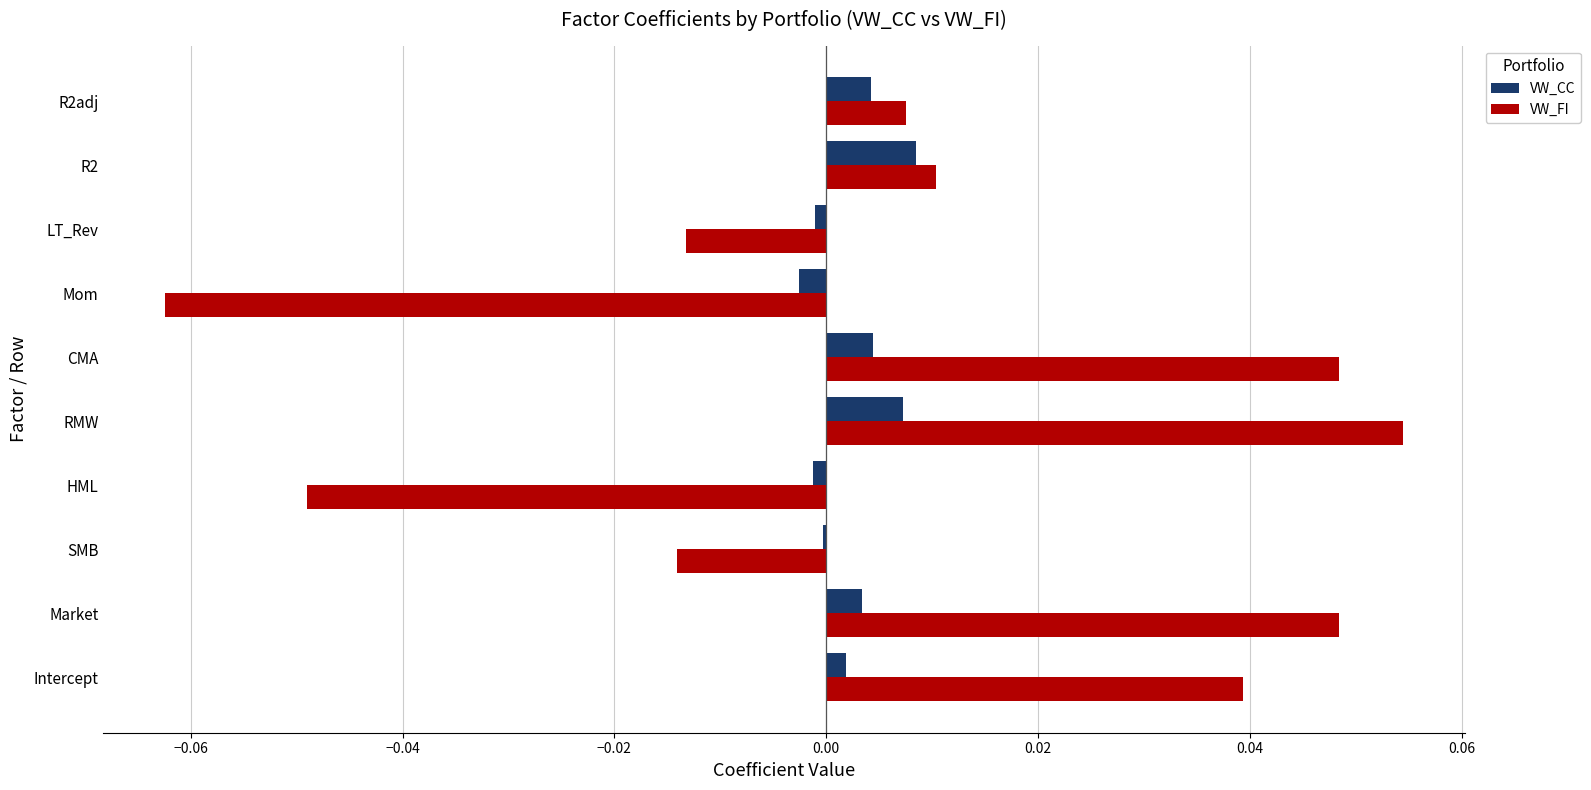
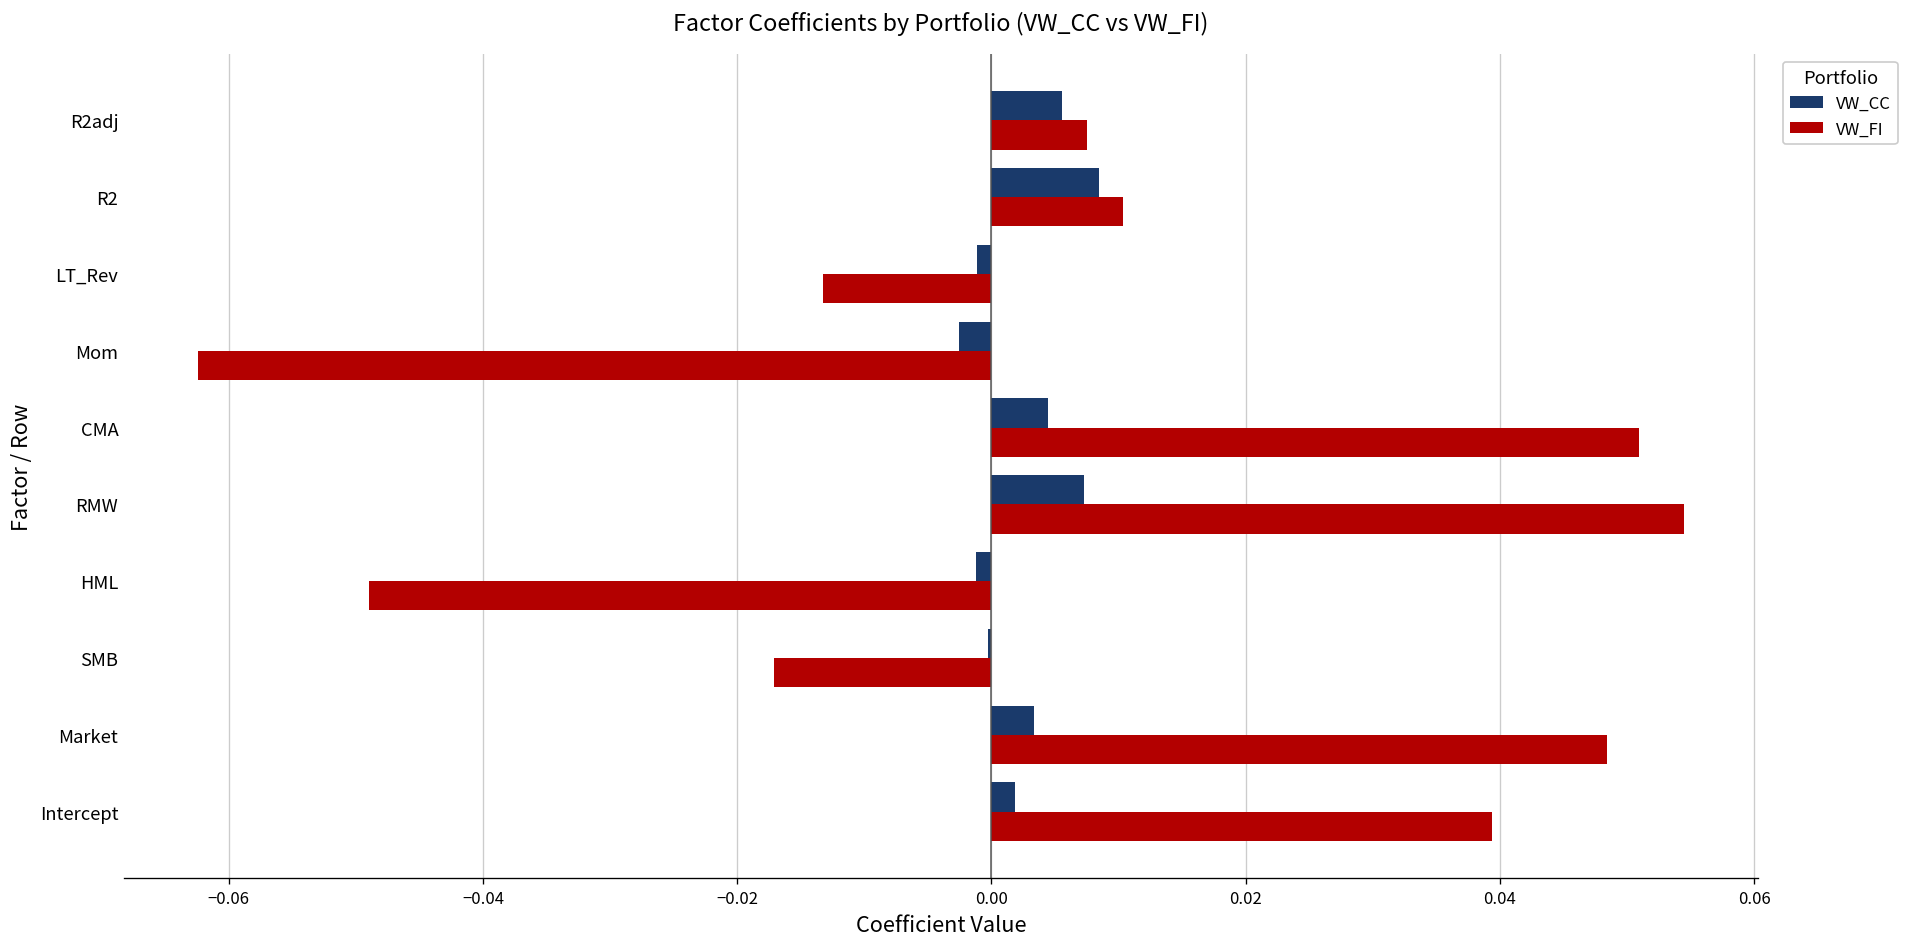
VW_CC, R2adj: 0.0042 -> 0.0056
VW_FI, CMA: 0.0484 -> 0.0510
VW_FI, SMB: -0.0141 -> -0.0171
